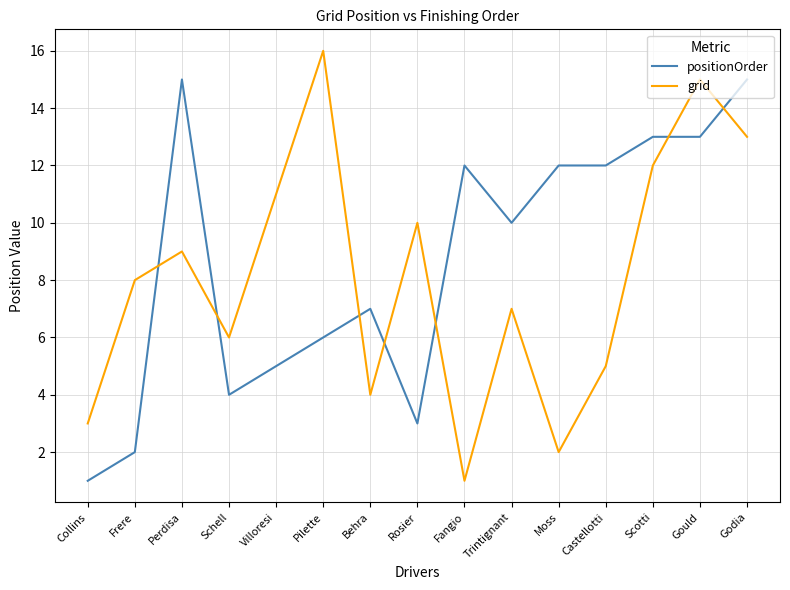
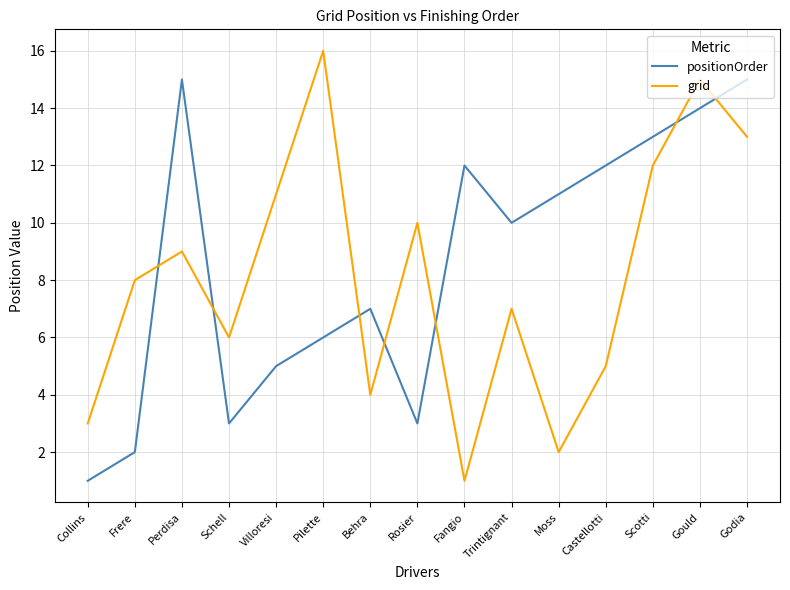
positionOrder, Schell: 4 -> 3
positionOrder, Moss: 12 -> 11
positionOrder, Gould: 13 -> 14
